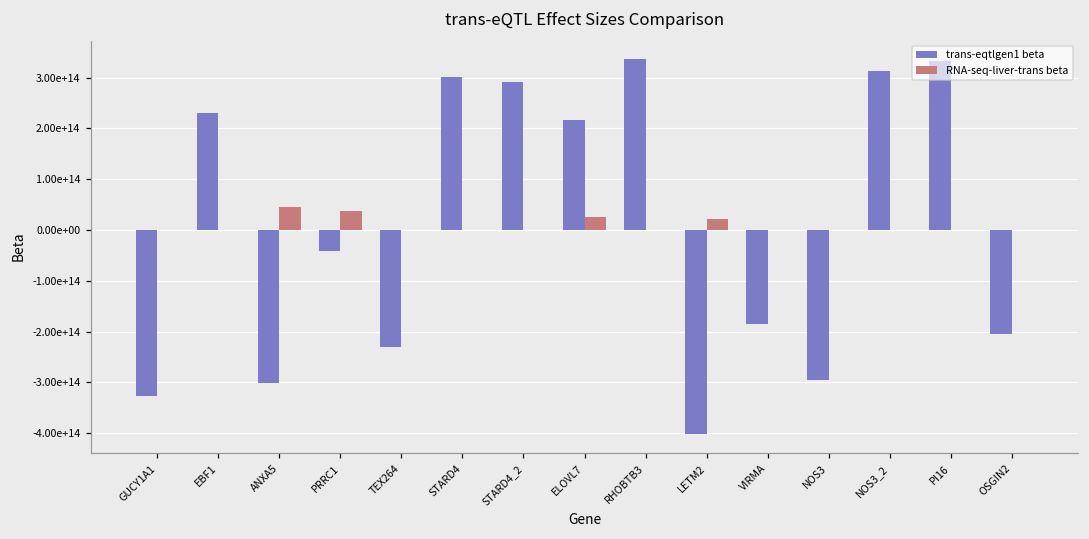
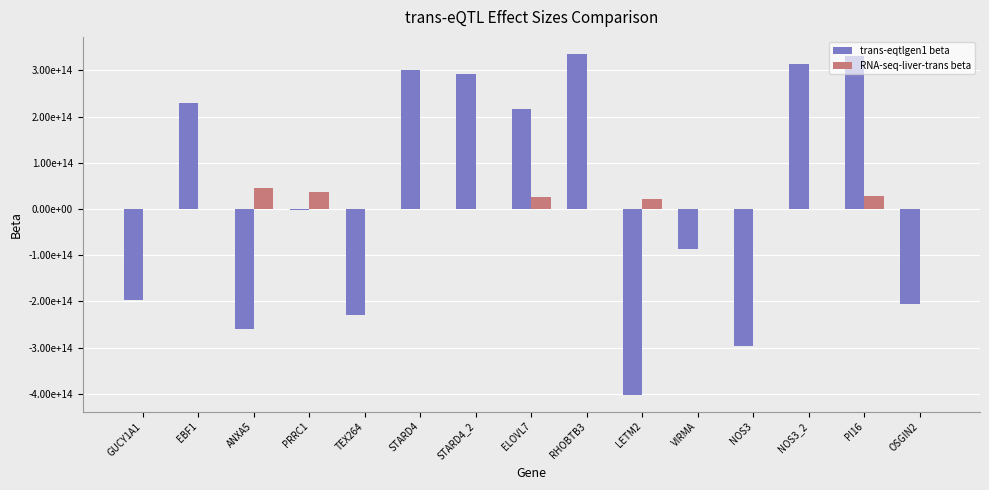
trans-eqtlgen1 beta, GUCY1A1: -330000000000000 -> -200000000000000
trans-eqtlgen1 beta, ANXA5: -300000000000000 -> -260000000000000
trans-eqtlgen1 beta, PRRC1: -40000000000000 -> 0
trans-eqtlgen1 beta, VIRMA: -190000000000000 -> -90000000000000
RNA-seq-liver-trans beta, PI16: 0 -> 30000000000000
